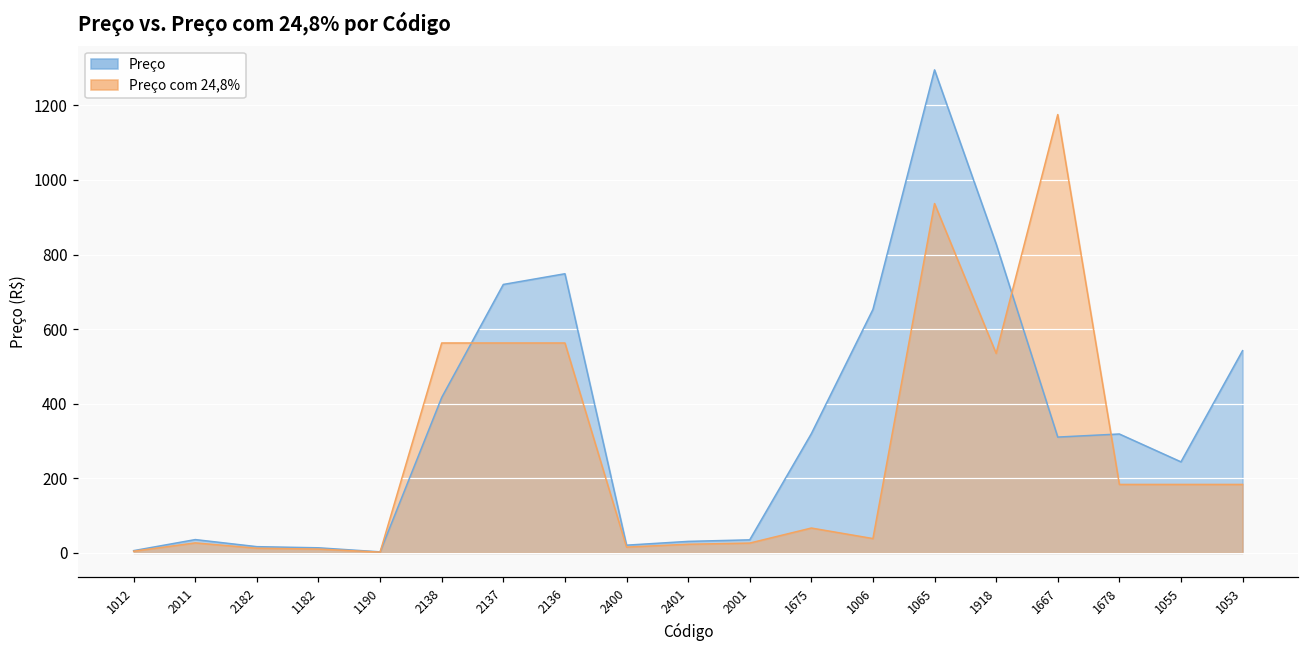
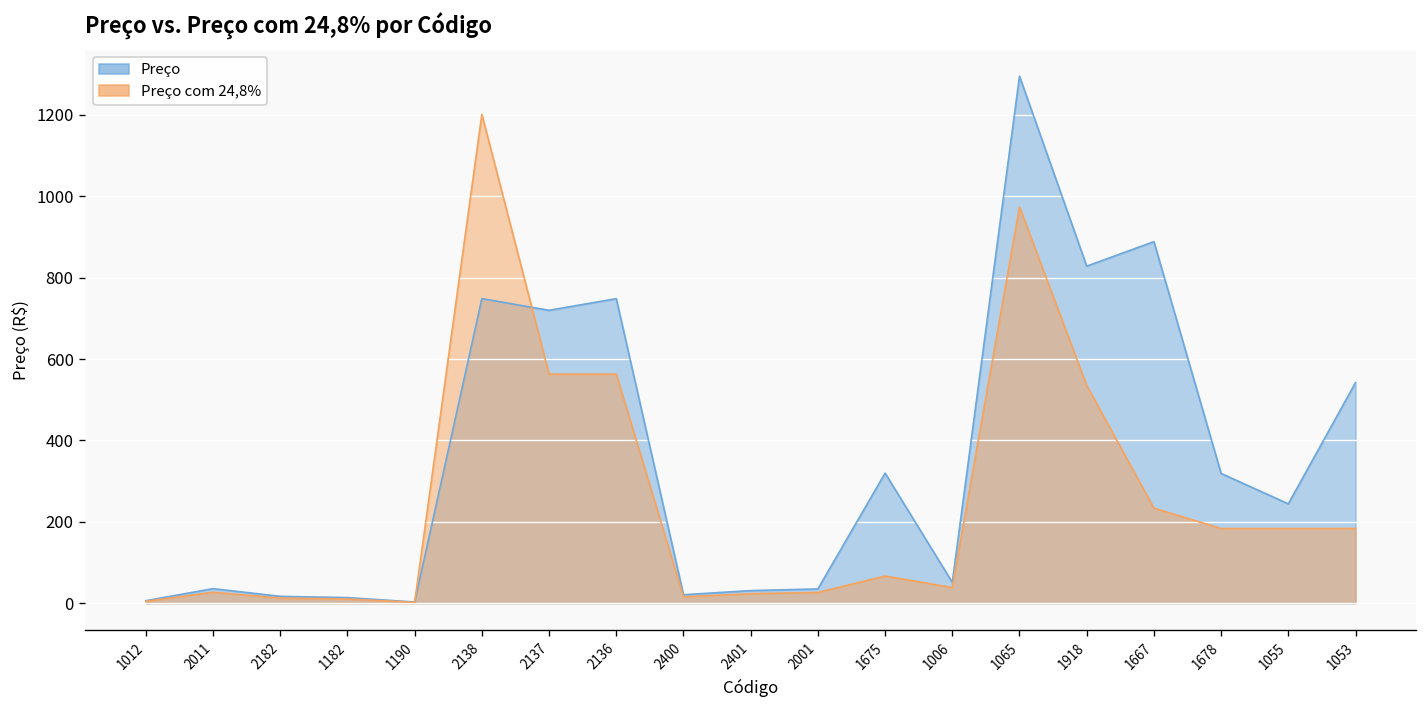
Preço, 2138: 420 -> 750
Preço com 24,8%, 2138: 560 -> 1200
Preço, 1006: 650 -> 50
Preço com 24,8%, 1065: 940 -> 970
Preço, 1667: 310 -> 890
Preço com 24,8%, 1667: 1180 -> 230
